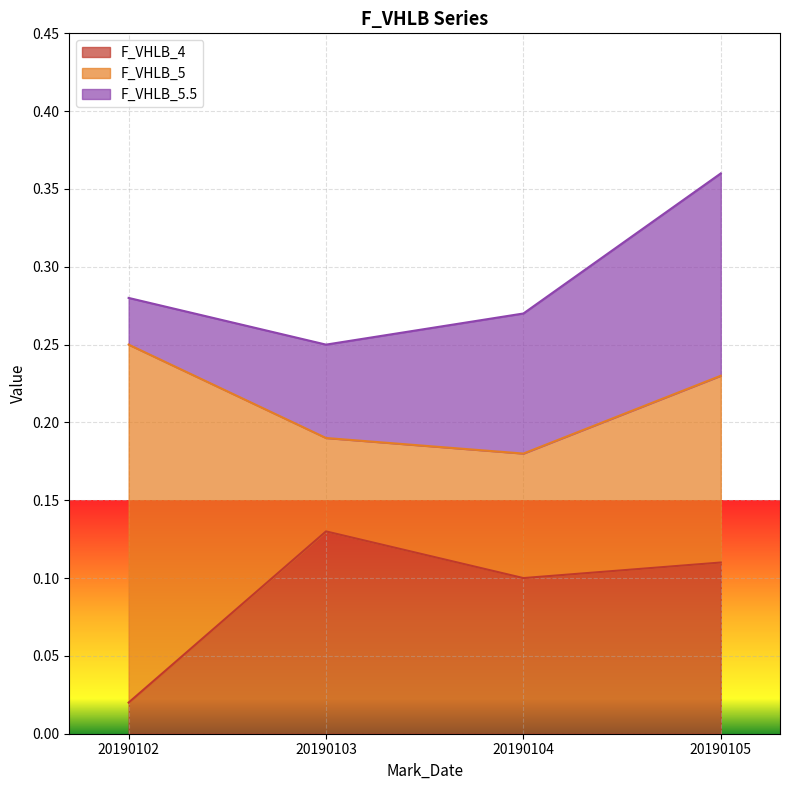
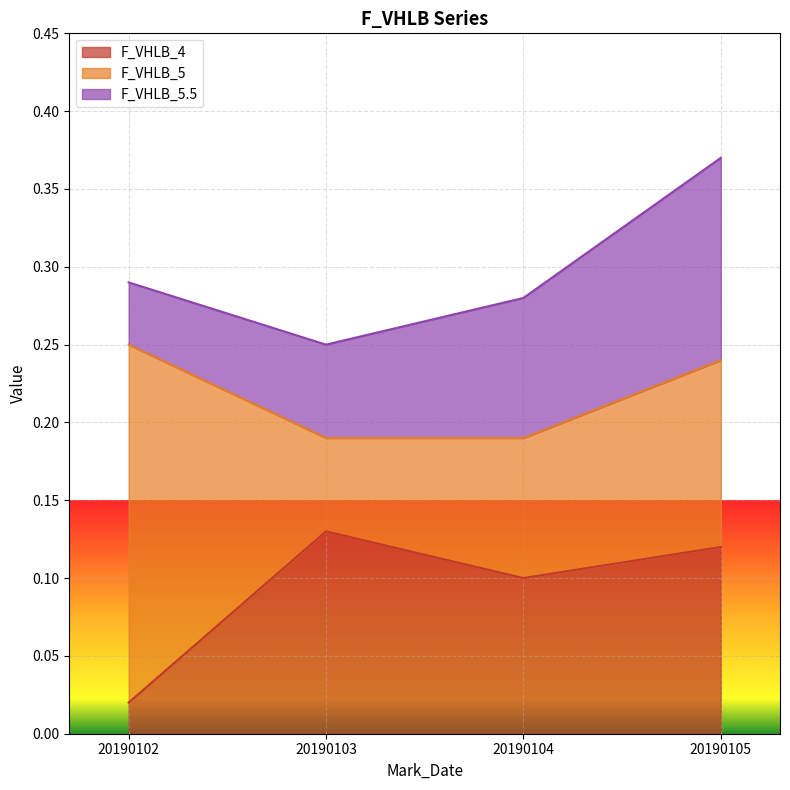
F_VHLB_5.5, 20190102: 0.03 -> 0.04
F_VHLB_5, 20190104: 0.08 -> 0.09
F_VHLB_4, 20190105: 0.11 -> 0.12
